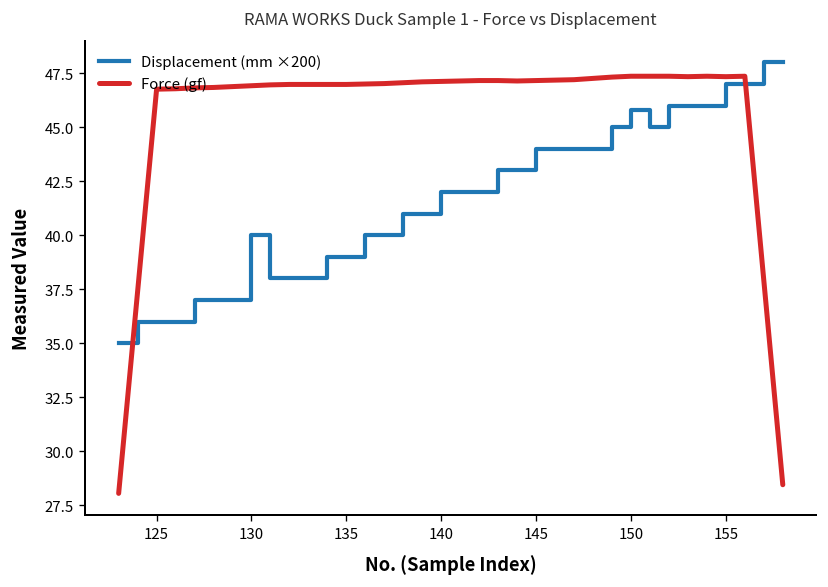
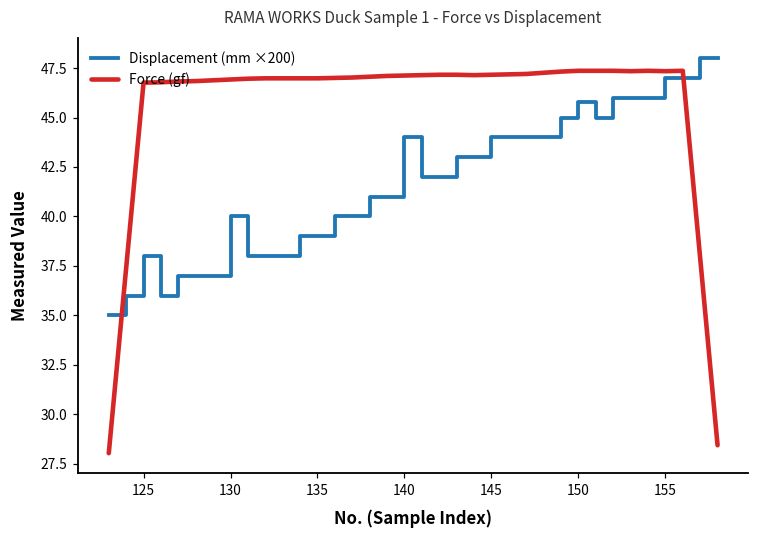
Displacement (mm ×200), 125: 36.0 -> 38.0
Displacement (mm ×200), 140: 42.0 -> 44.0
